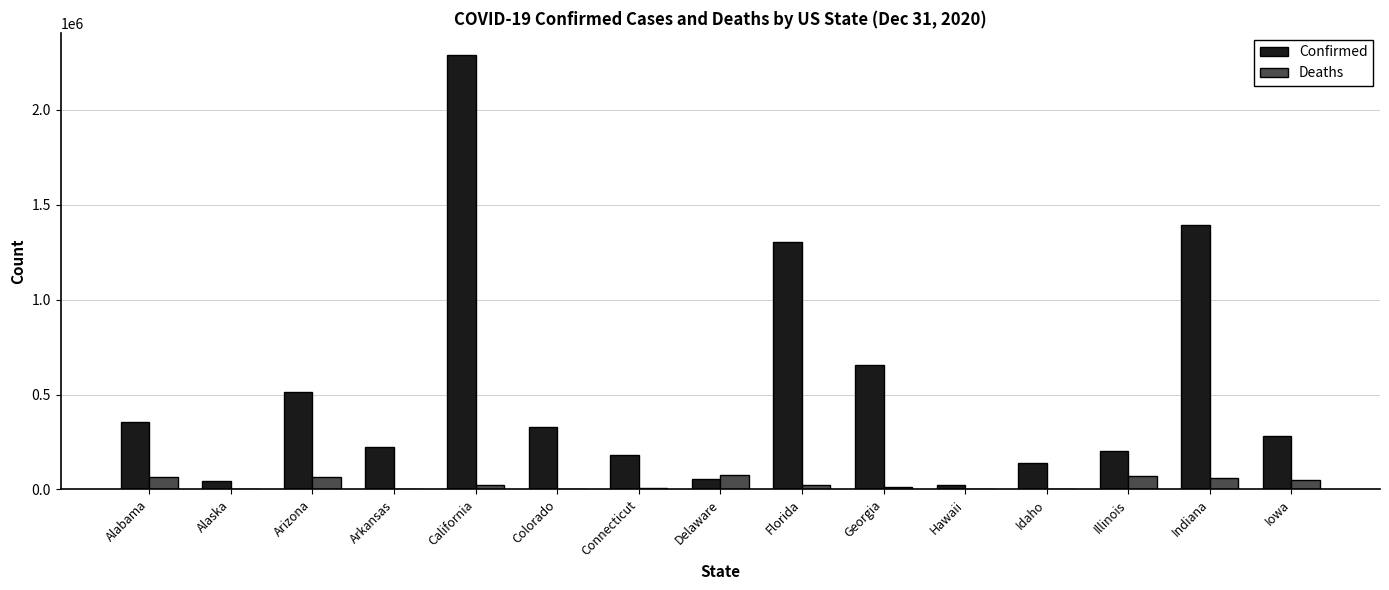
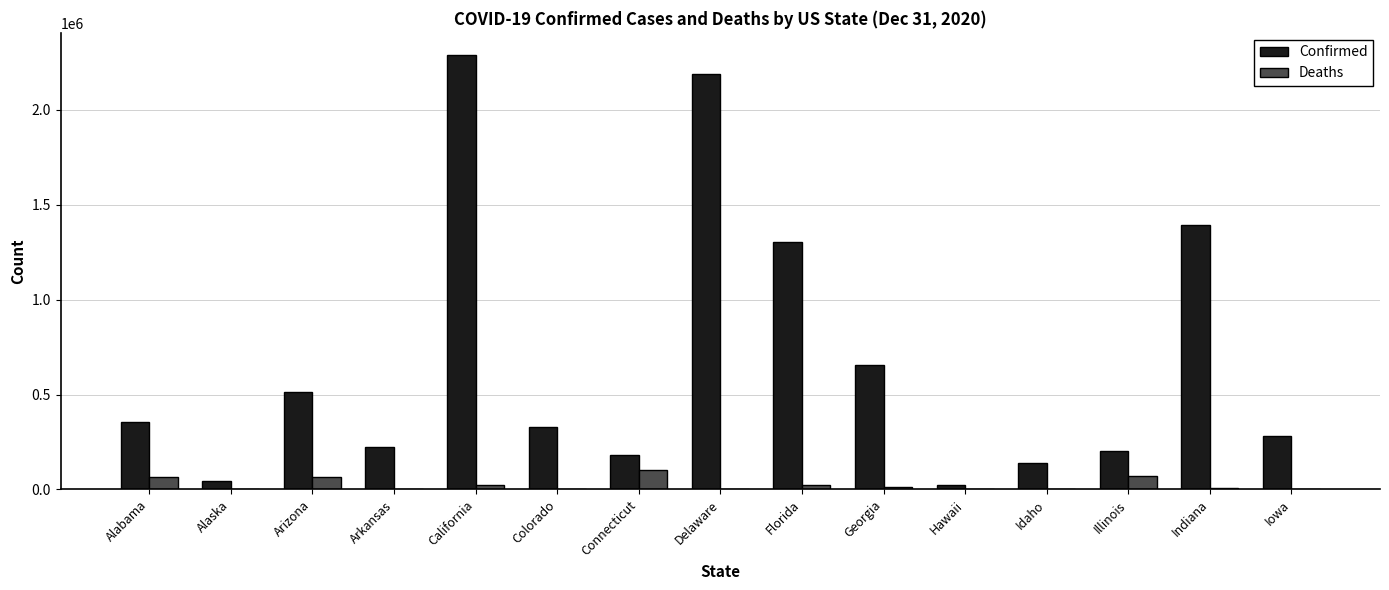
Deaths, Connecticut: 10000 -> 100000
Confirmed, Delaware: 60000 -> 2190000
Deaths, Delaware: 80000 -> 0
Deaths, Indiana: 60000 -> 10000
Deaths, Iowa: 50000 -> 0
